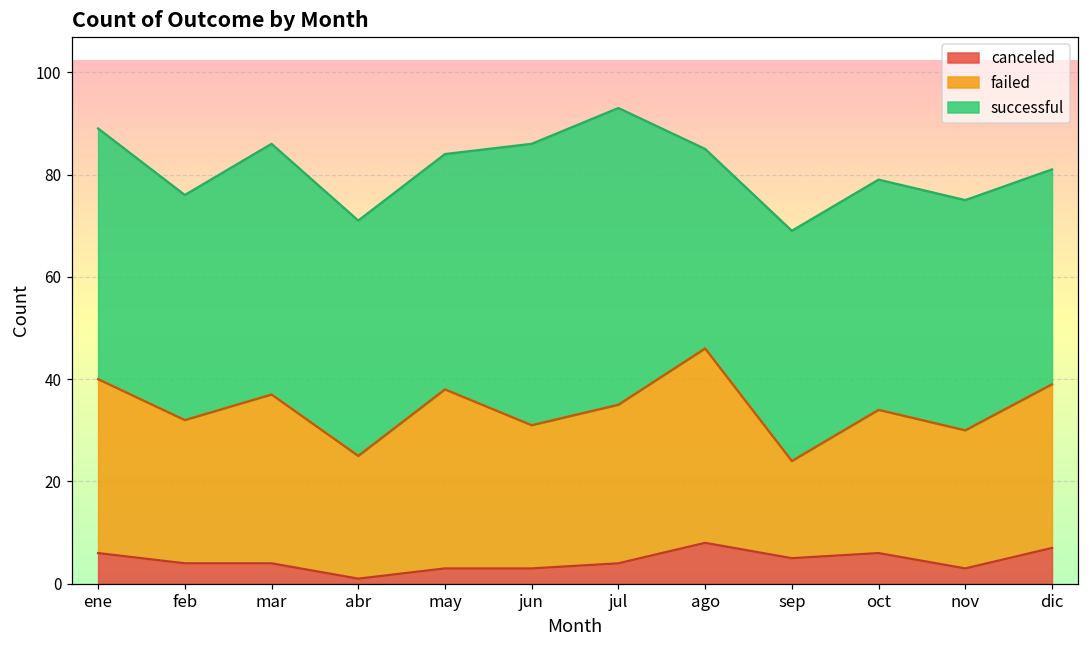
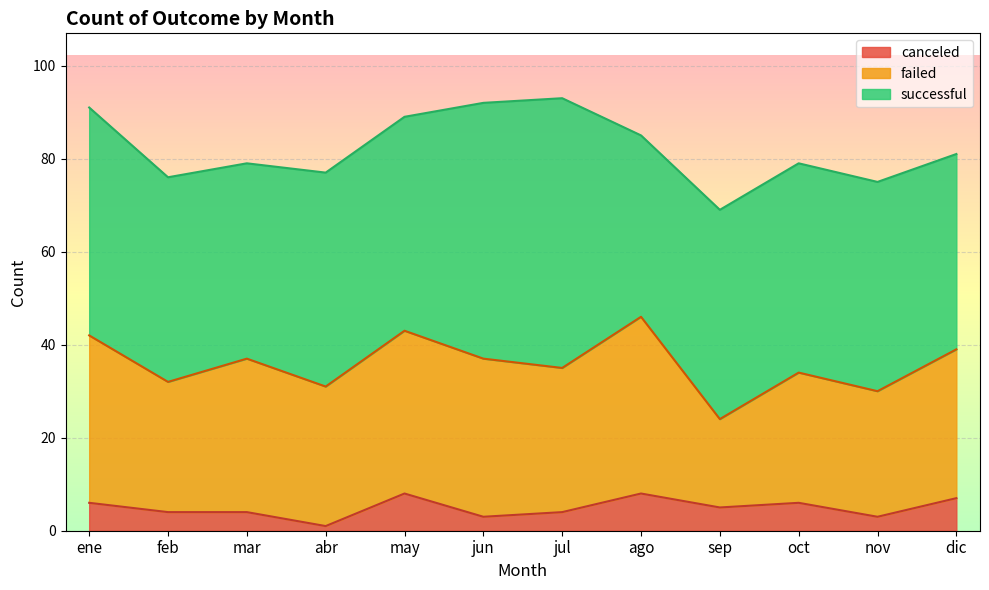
failed, ene: 34 -> 36
successful, mar: 49 -> 42
failed, abr: 24 -> 30
canceled, may: 3 -> 8
failed, jun: 28 -> 34
